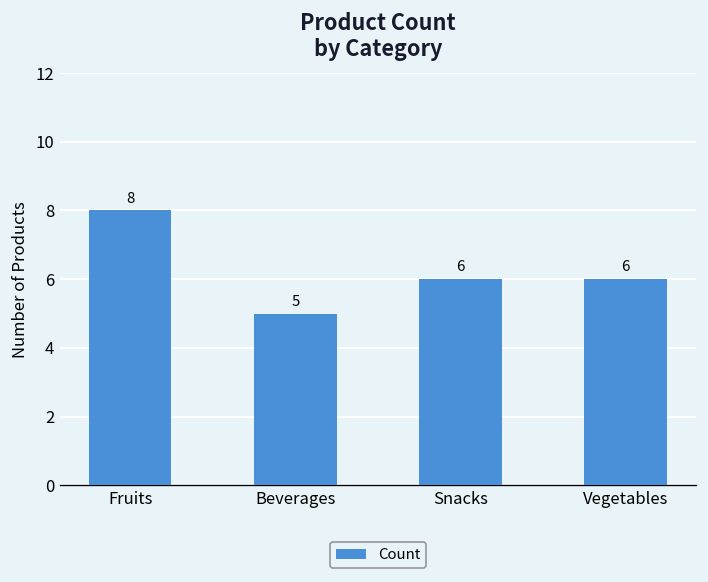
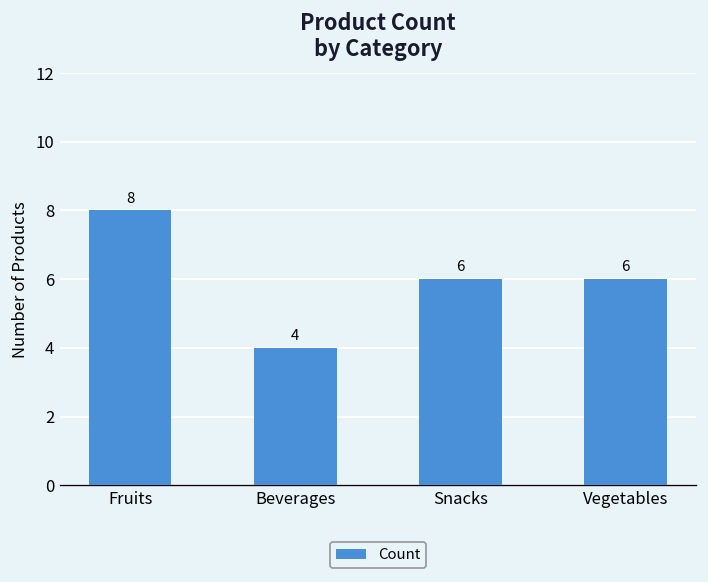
Beverages: 5 -> 4
